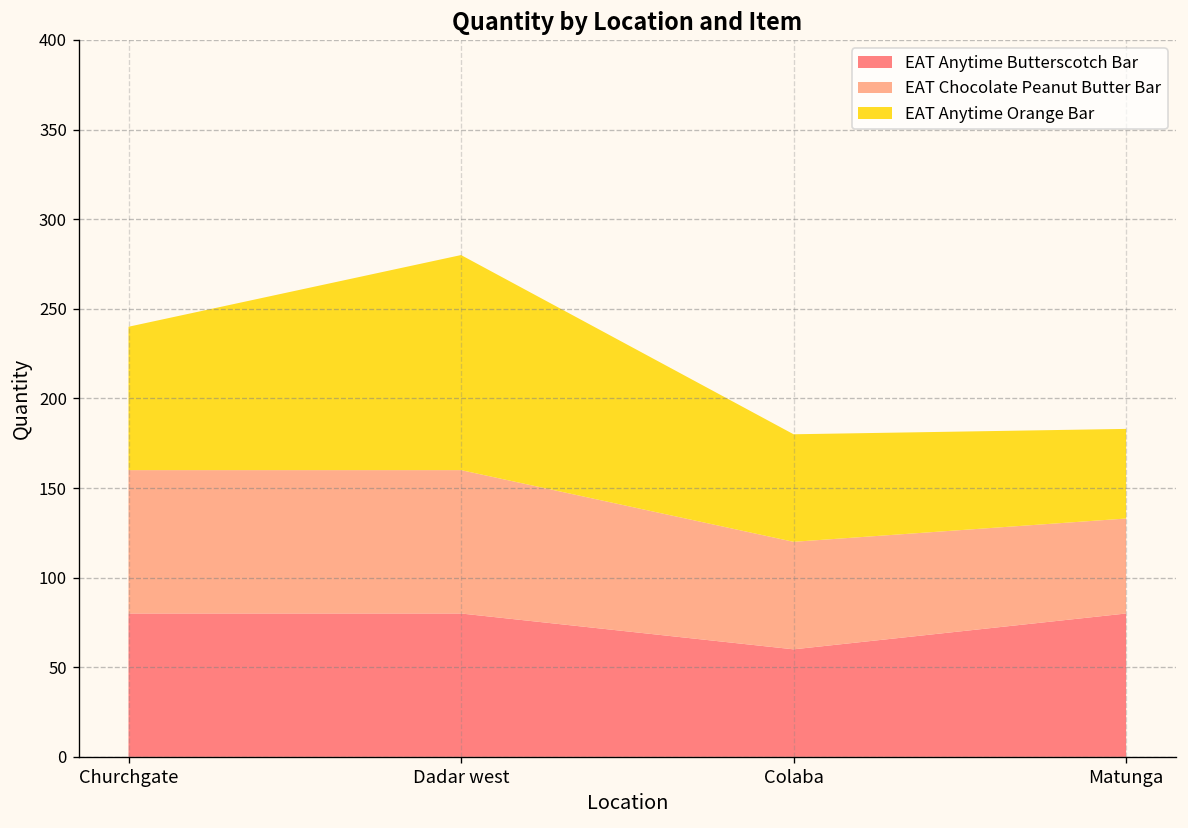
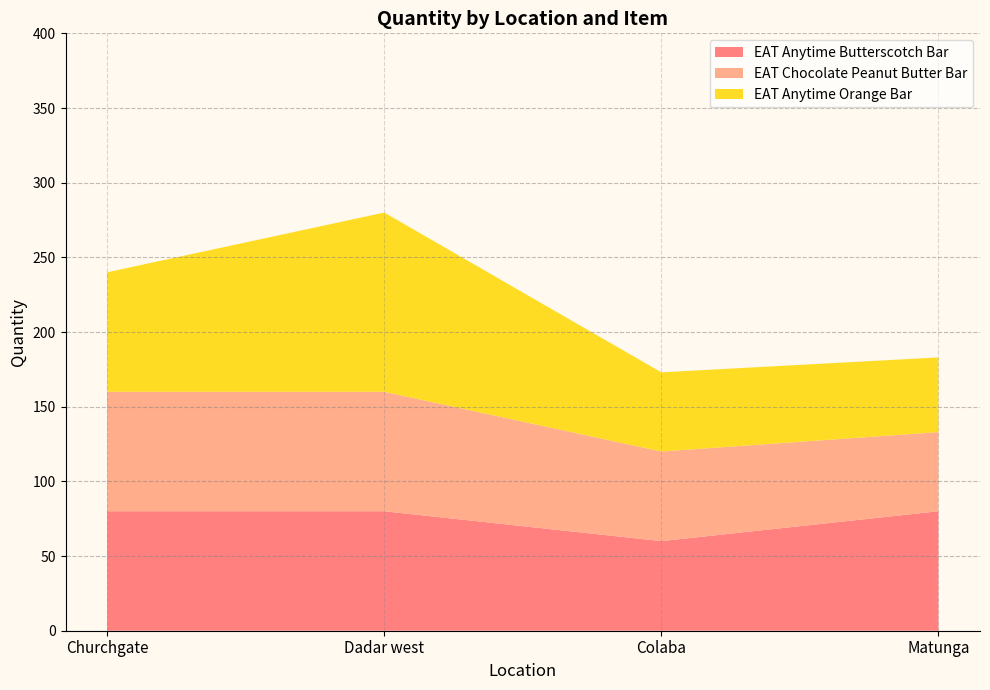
EAT Anytime Orange Bar, Colaba: 60 -> 53
